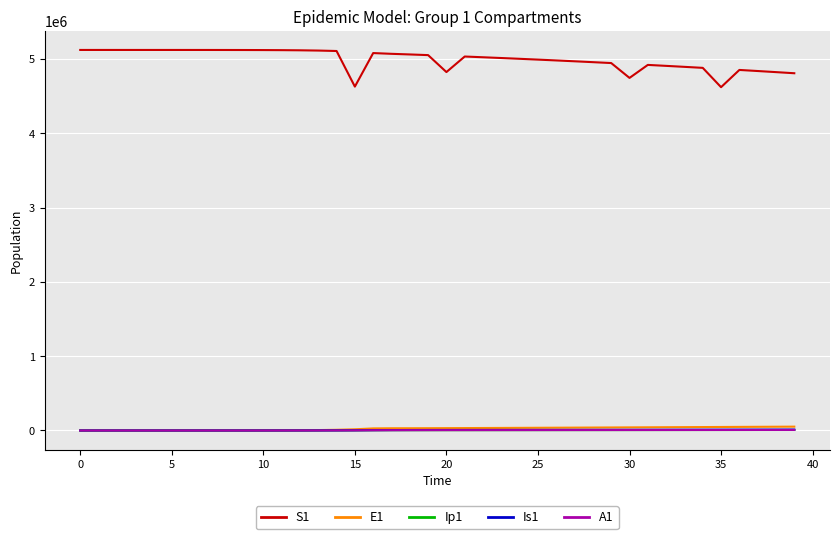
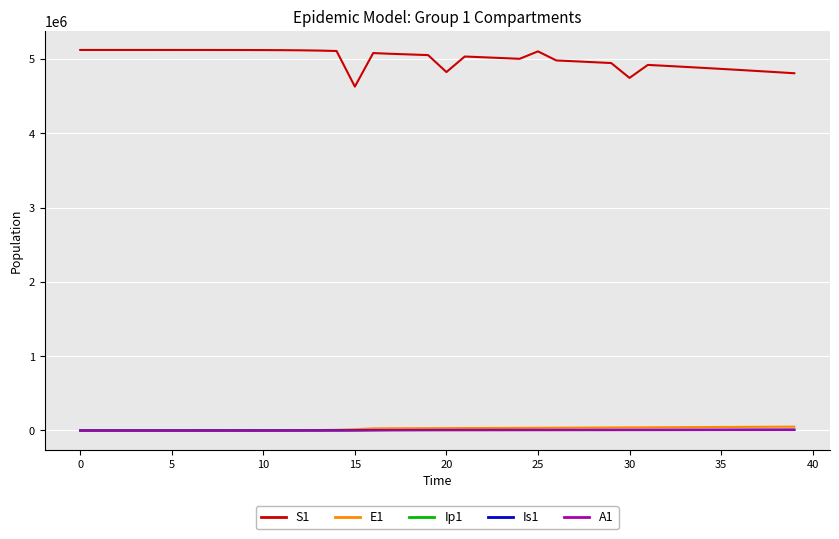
S1, 25: 5000000 -> 5100000
S1, 35: 4600000 -> 4900000
